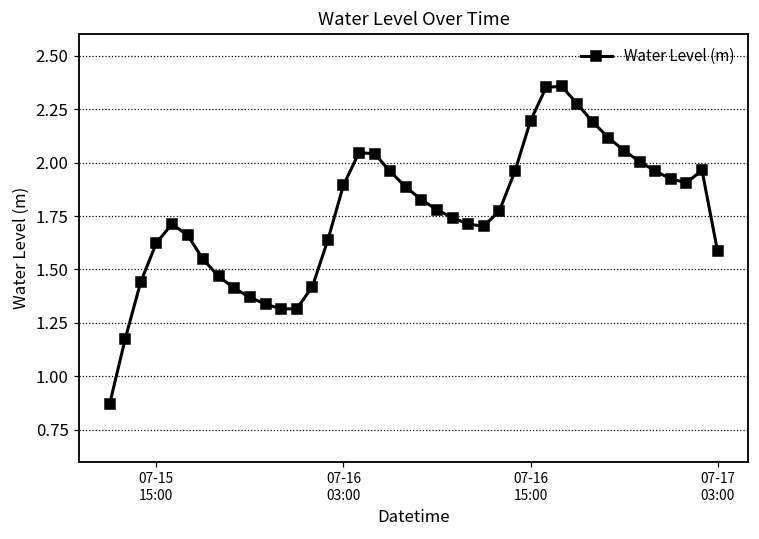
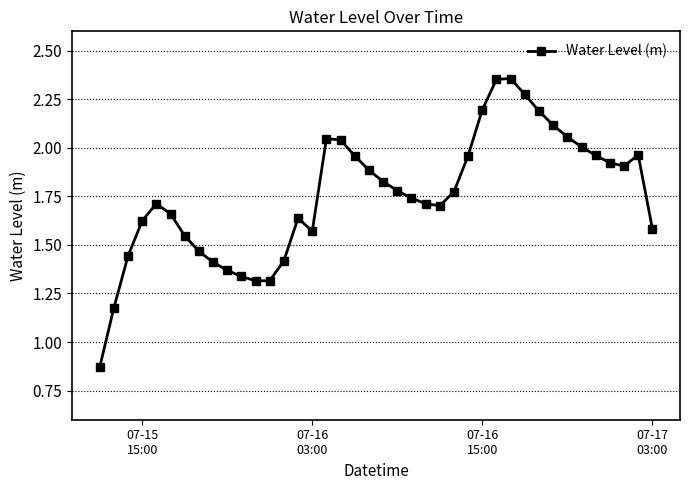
07-16 03:00: 1.89 -> 1.57
